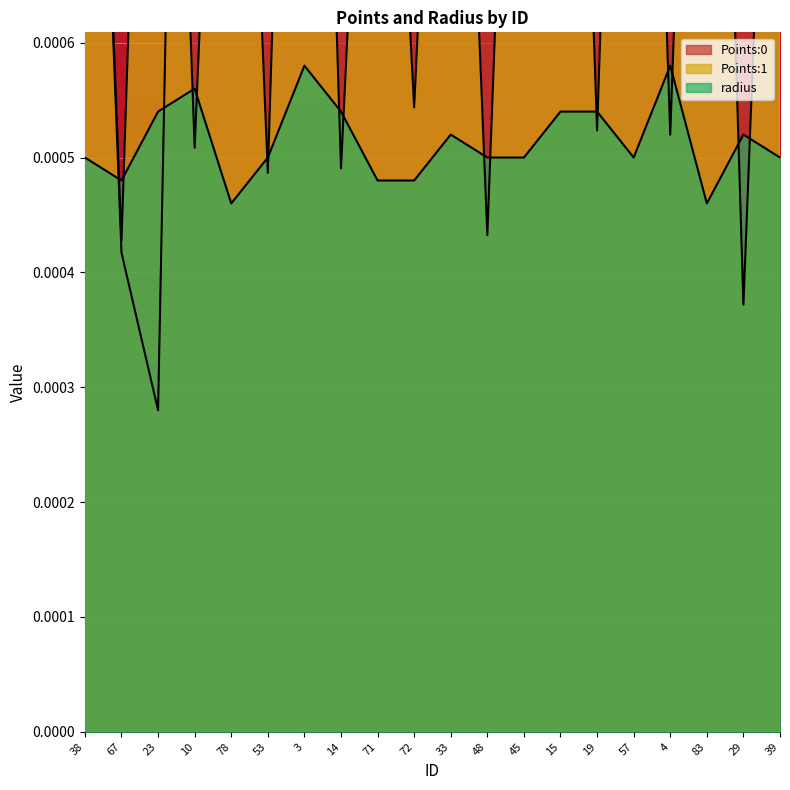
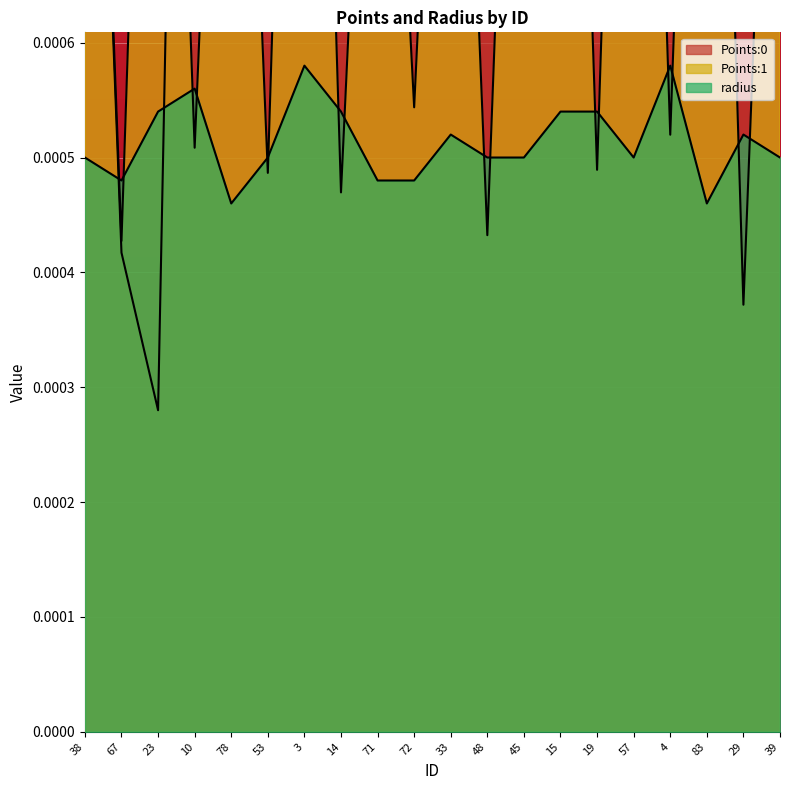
Points:1, 14: 0.000491 -> 0.000470
Points:1, 19: 0.000524 -> 0.000489
